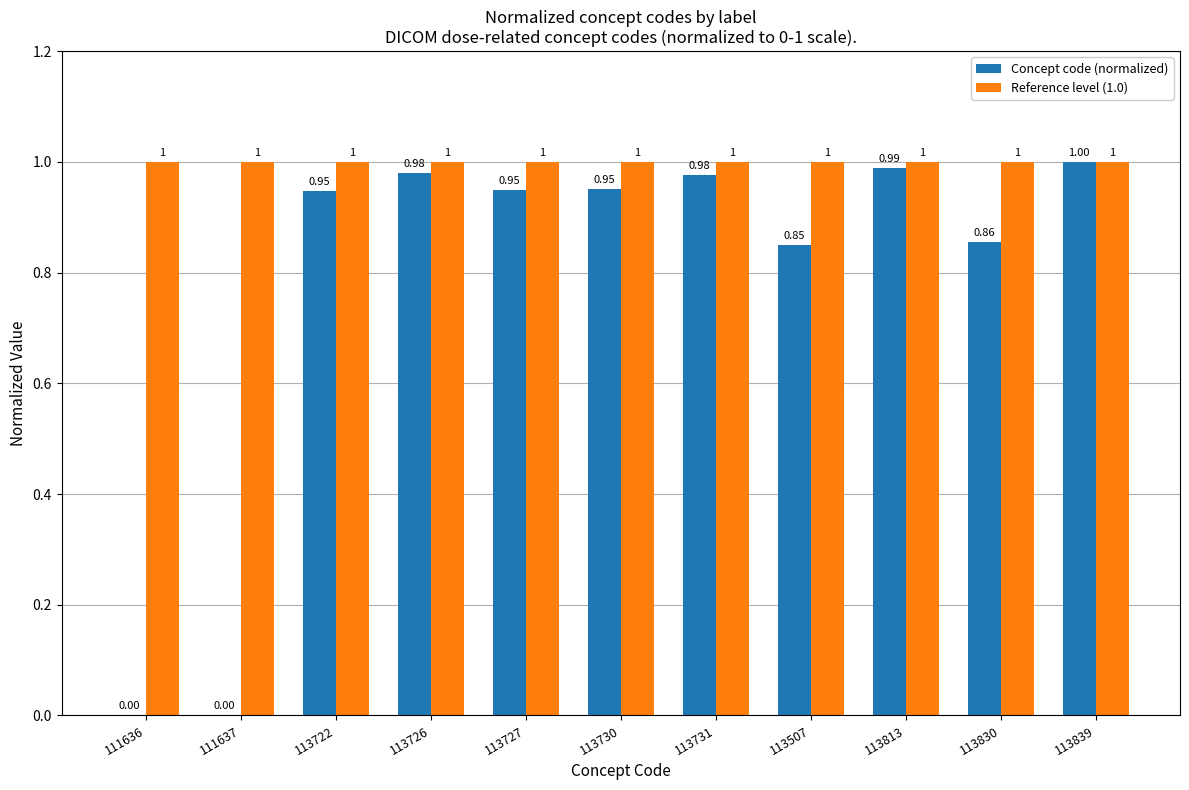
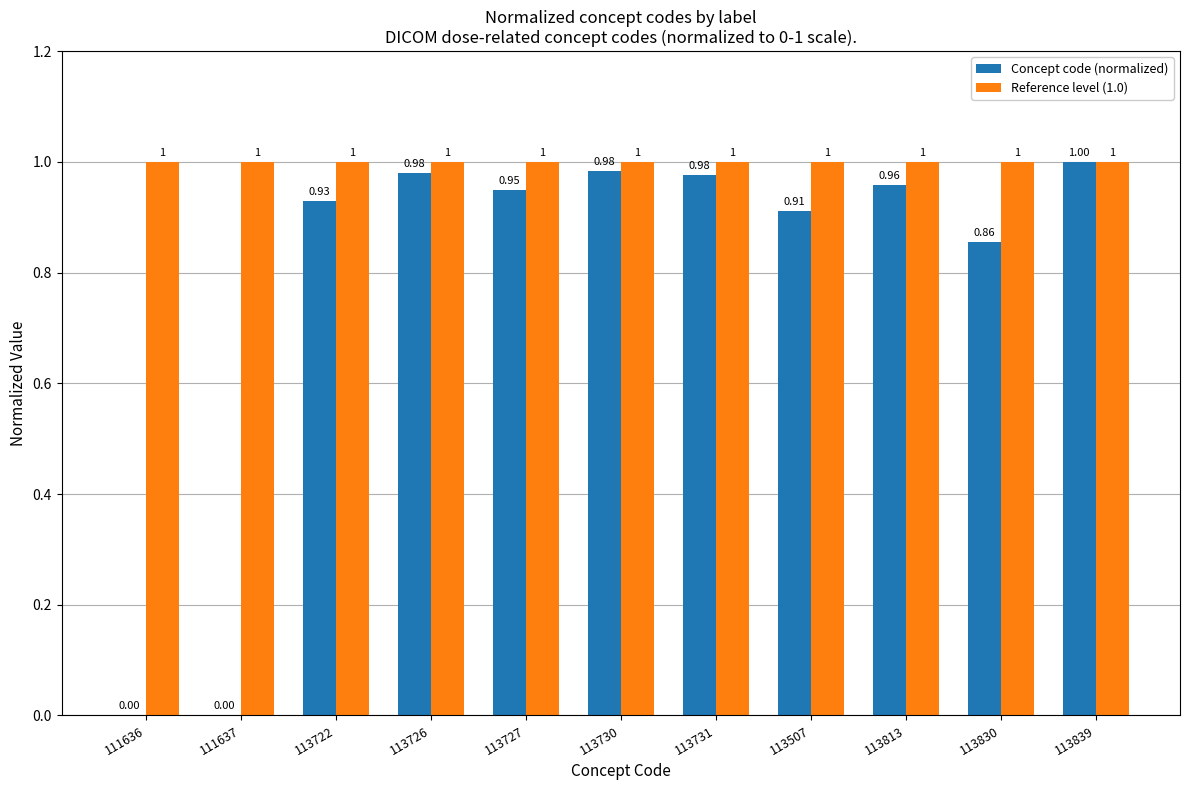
Concept code (normalized), 113722: 0.95 -> 0.93
Concept code (normalized), 113730: 0.95 -> 0.98
Concept code (normalized), 113507: 0.85 -> 0.91
Concept code (normalized), 113813: 0.99 -> 0.96
